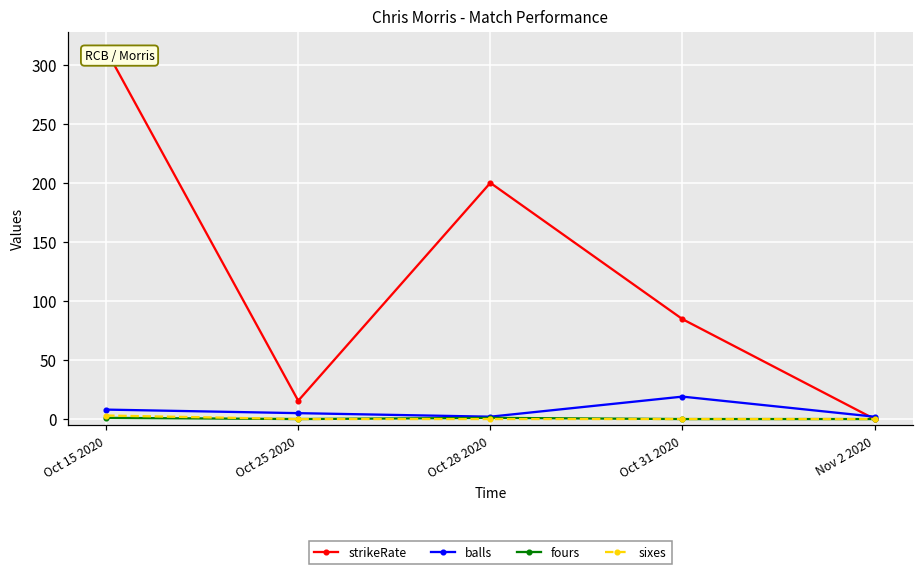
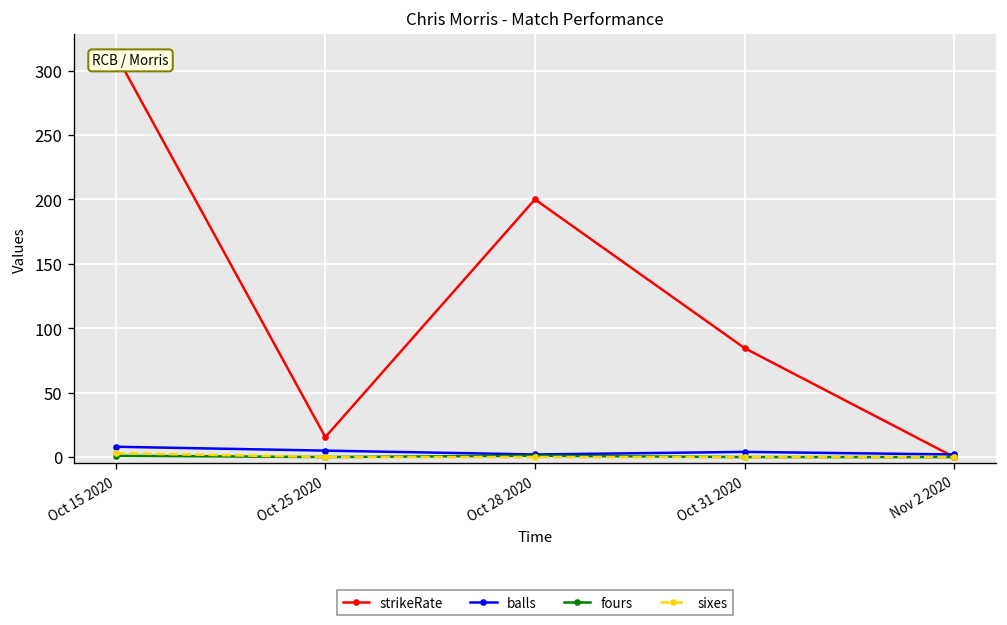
balls, Oct 31 2020: 19 -> 4
